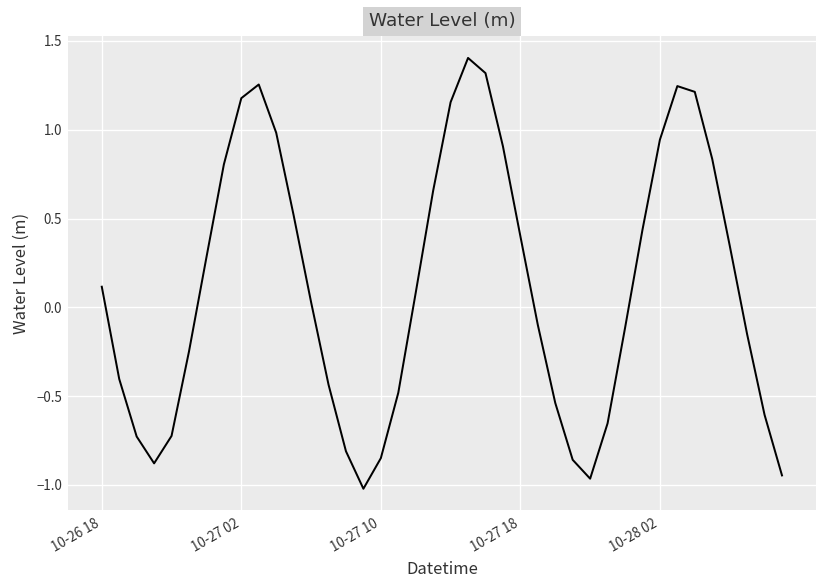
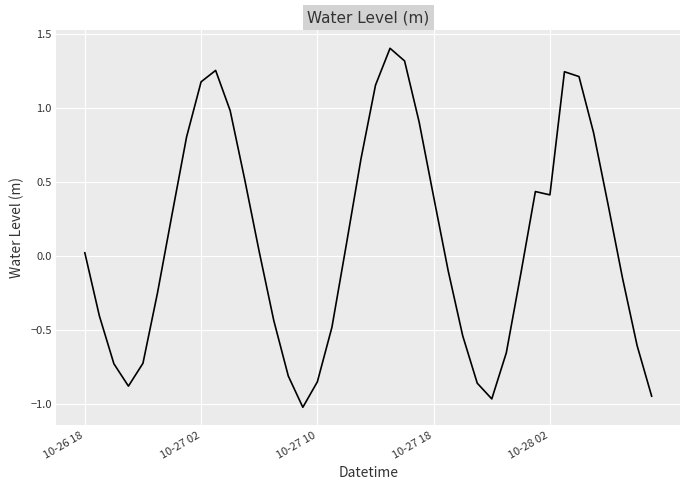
10-26 18: 0.12 -> 0.02
10-28 02: 0.94 -> 0.41
